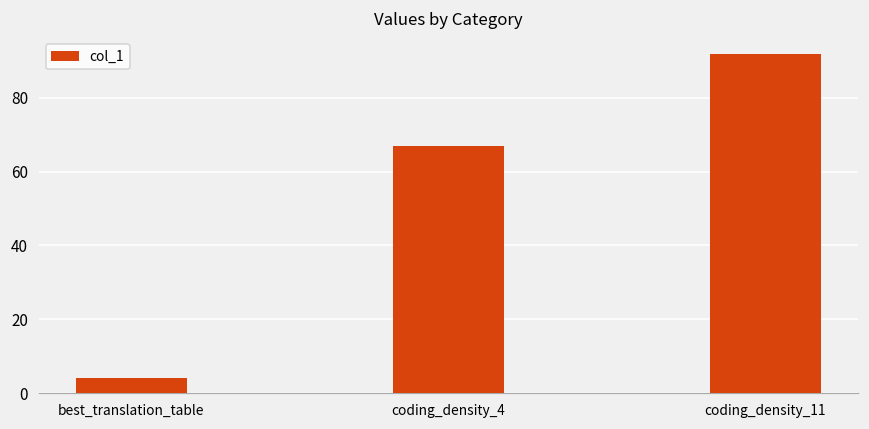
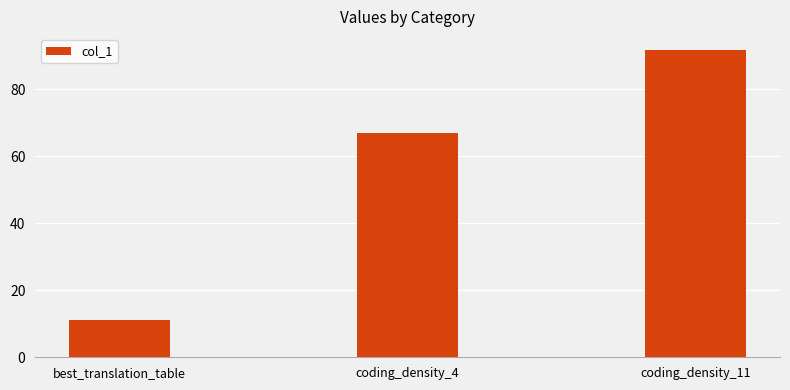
best_translation_table: 4 -> 11
